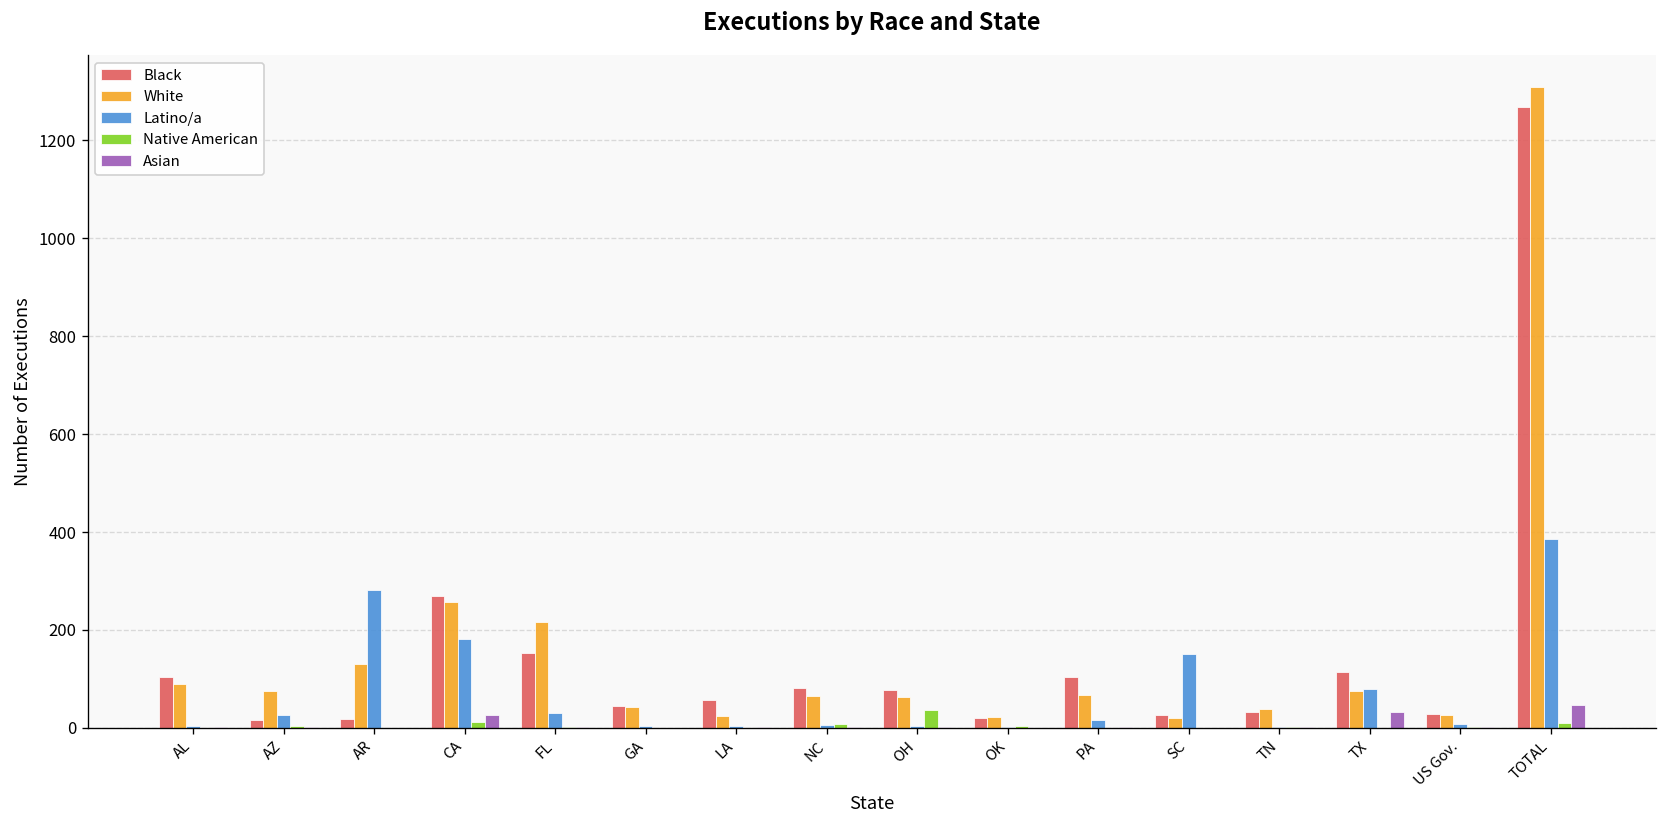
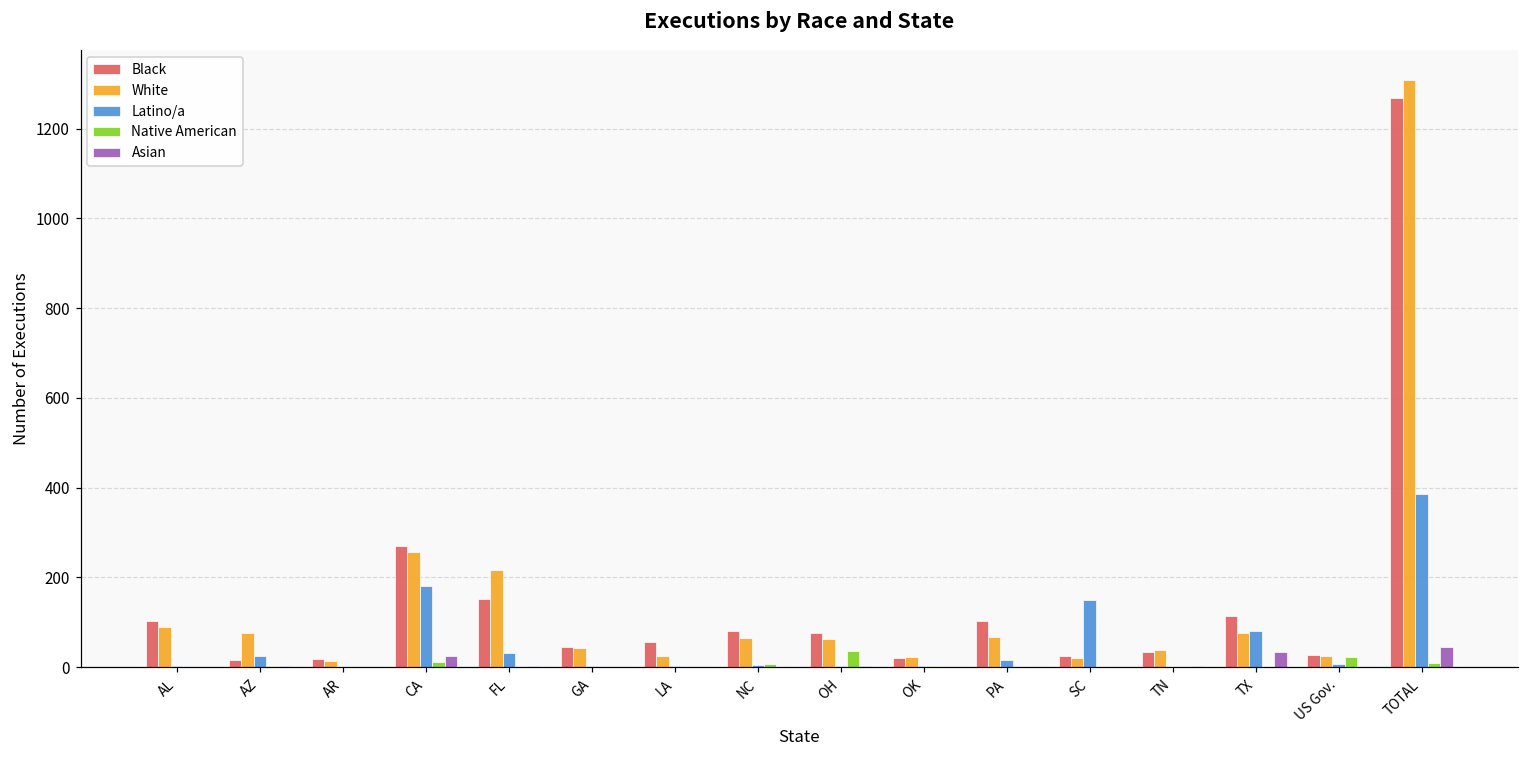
White, AR: 130 -> 10
Latino/a, AR: 280 -> 0
Native American, US Gov.: 0 -> 20
